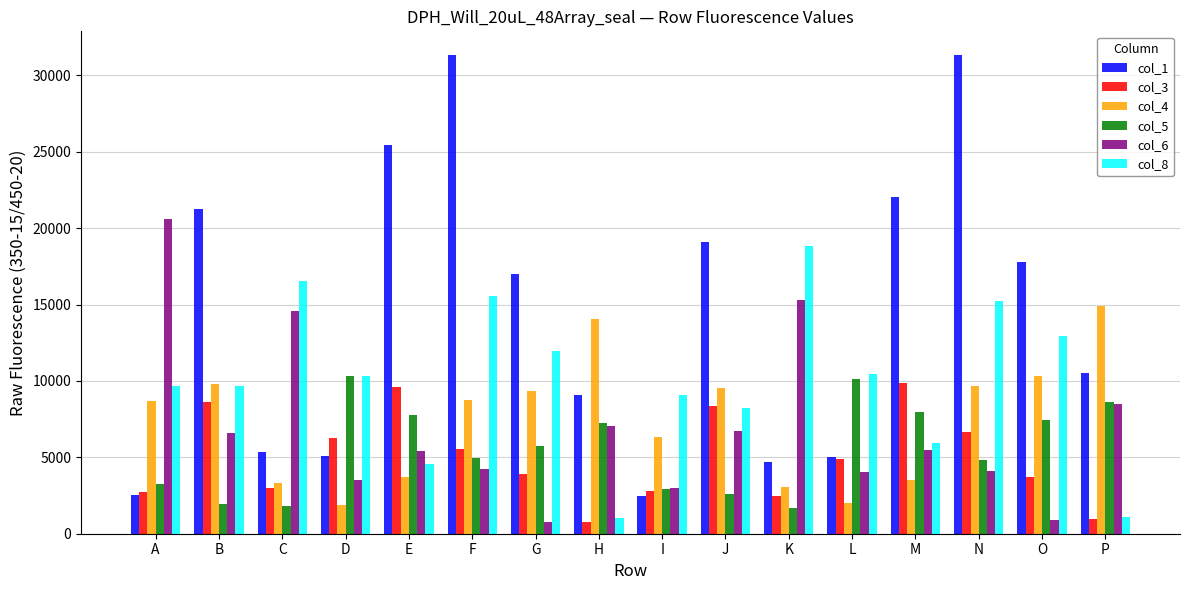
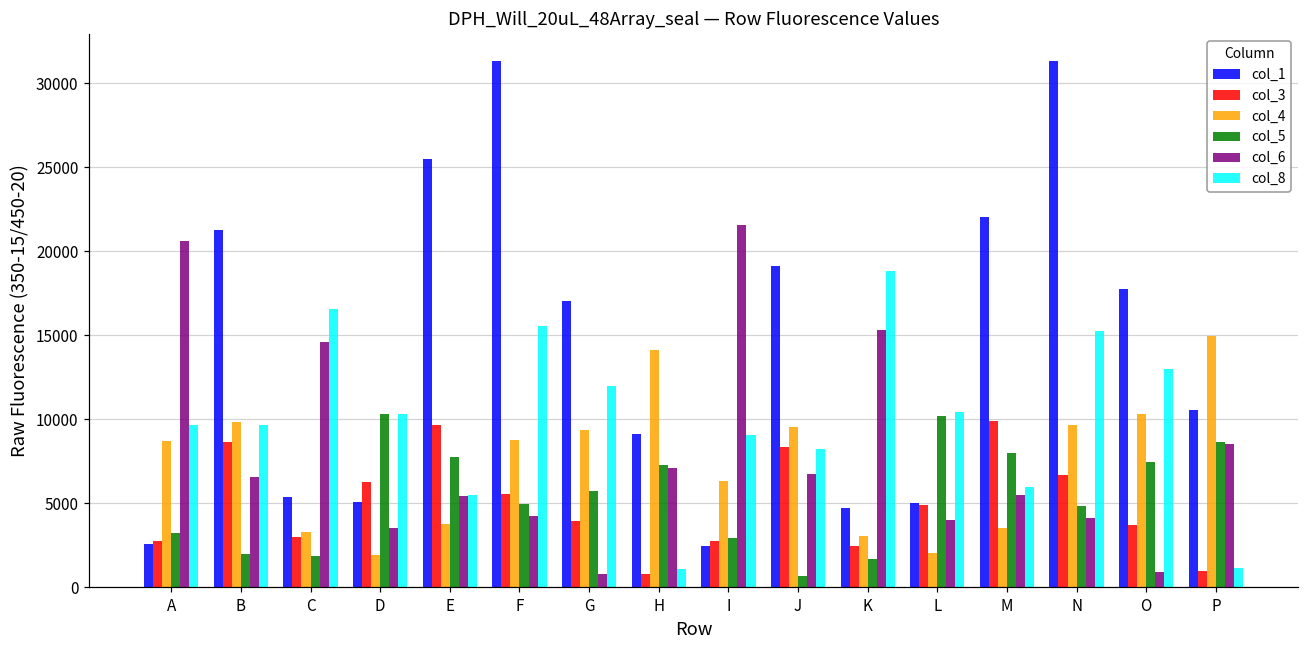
col_8, E: 4600 -> 5500
col_6, I: 3000 -> 21600
col_5, J: 2600 -> 600
